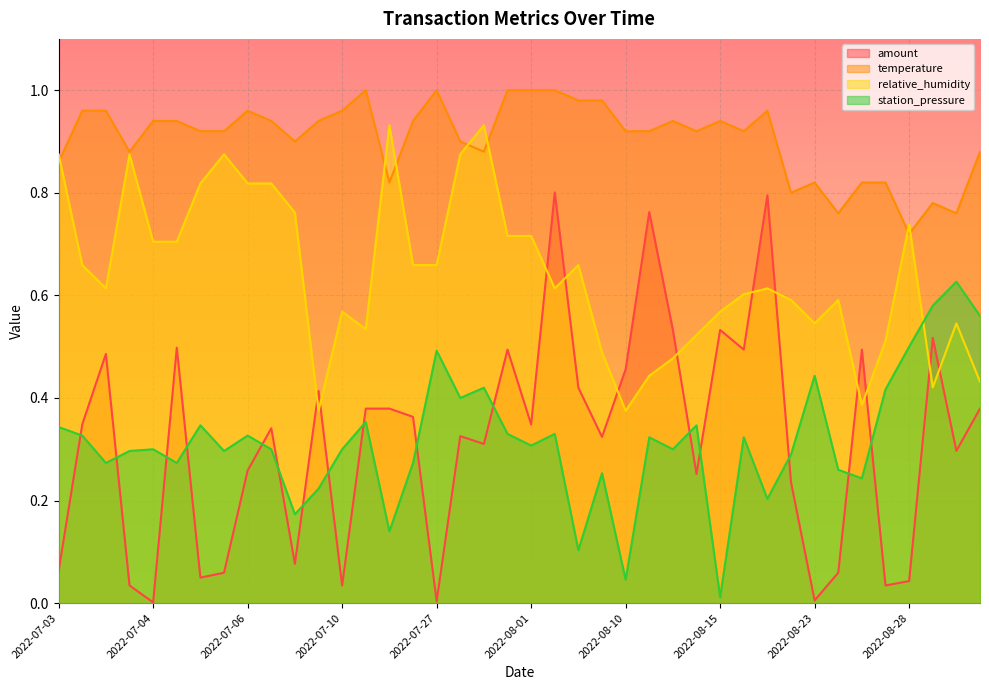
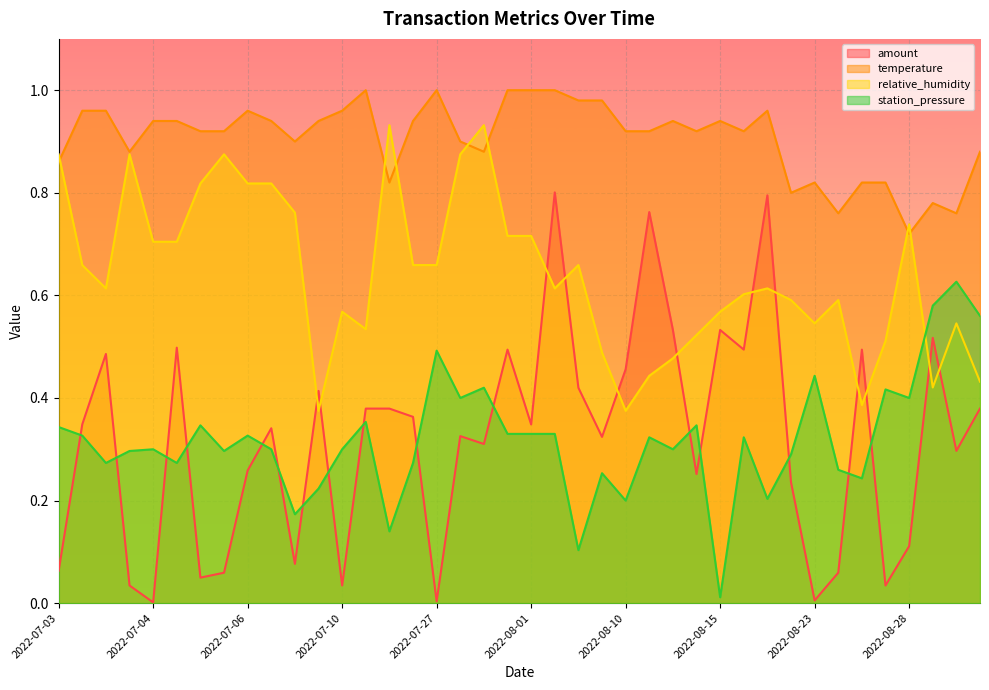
station_pressure, 2022-08-01: 0.31 -> 0.33
station_pressure, 2022-08-10: 0.05 -> 0.20
amount, 2022-08-28: 0.04 -> 0.11
station_pressure, 2022-08-28: 0.5 -> 0.4
